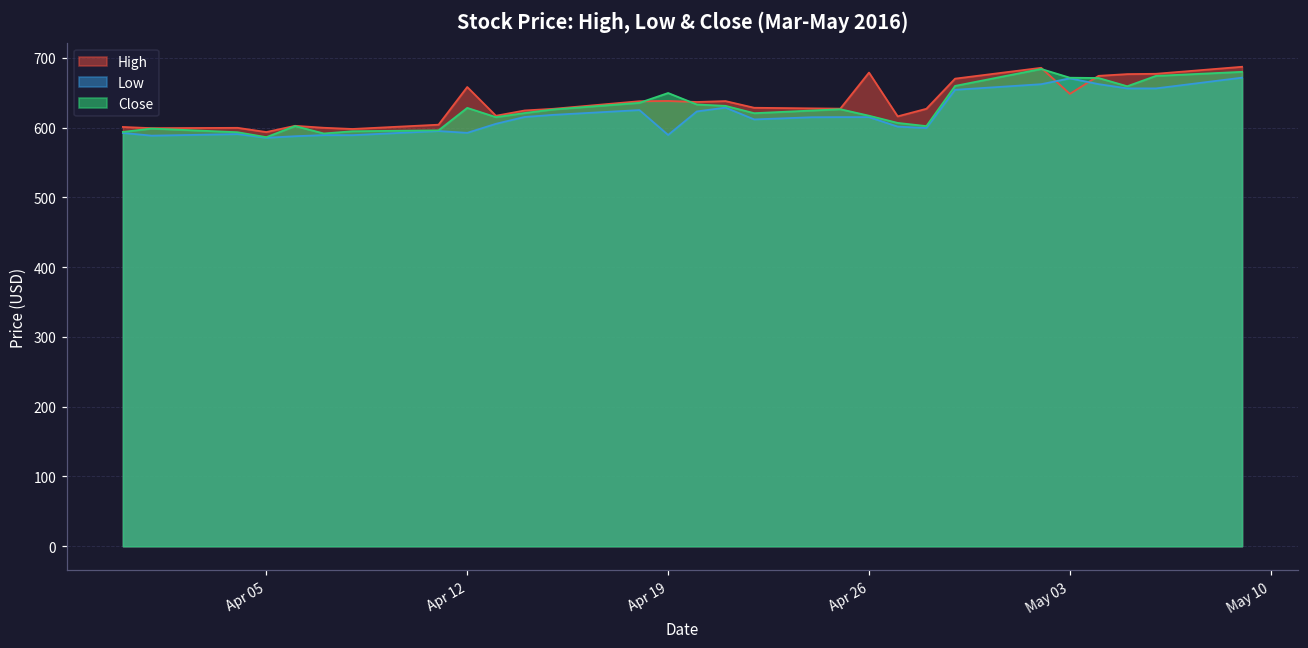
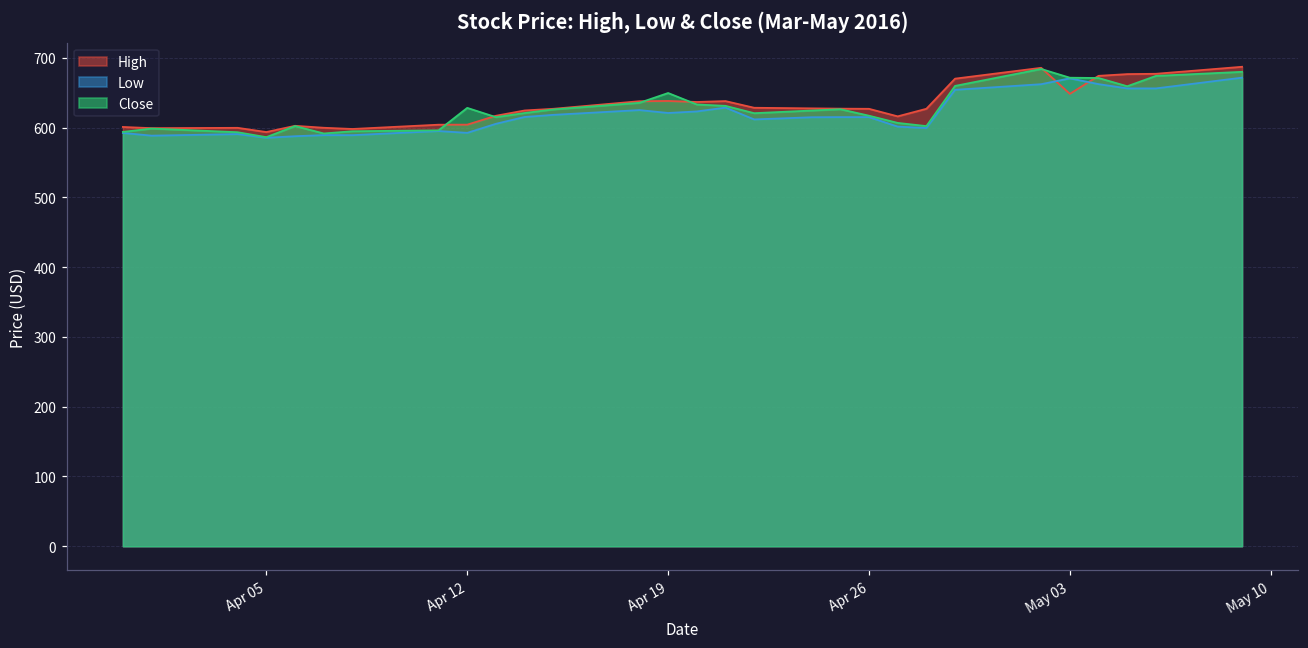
High, Apr 12: 660 -> 600
Low, Apr 19: 590 -> 620
High, Apr 26: 680 -> 630
